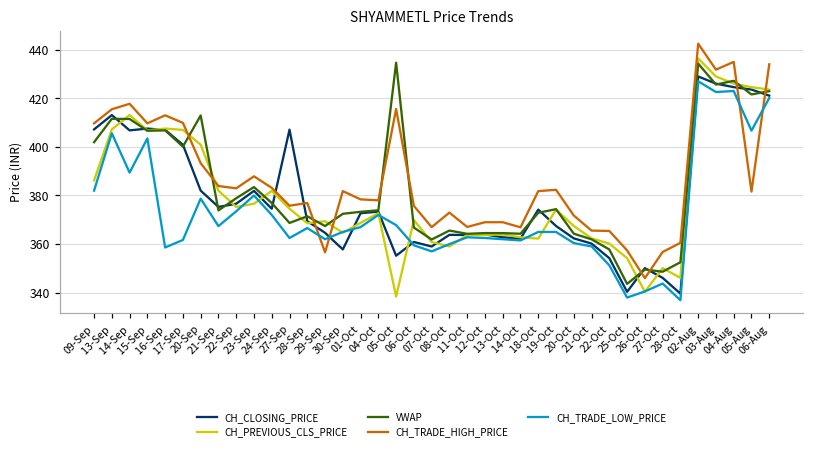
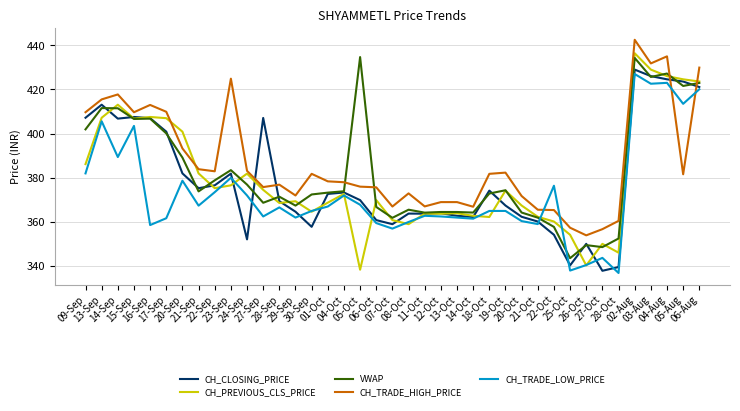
VWAP, 20-Sep: 413 -> 389
CH_TRADE_HIGH_PRICE, 23-Sep: 388 -> 425
CH_CLOSING_PRICE, 24-Sep: 375 -> 352
CH_TRADE_HIGH_PRICE, 29-Sep: 357 -> 372
CH_CLOSING_PRICE, 05-Oct: 355 -> 370
CH_TRADE_HIGH_PRICE, 05-Oct: 416 -> 376
CH_TRADE_LOW_PRICE, 22-Oct: 351 -> 376
CH_TRADE_HIGH_PRICE, 26-Oct: 346 -> 354
CH_CLOSING_PRICE, 27-Oct: 346 -> 338
CH_TRADE_LOW_PRICE, 05-Aug: 407 -> 414
CH_TRADE_HIGH_PRICE, 06-Aug: 434 -> 430
